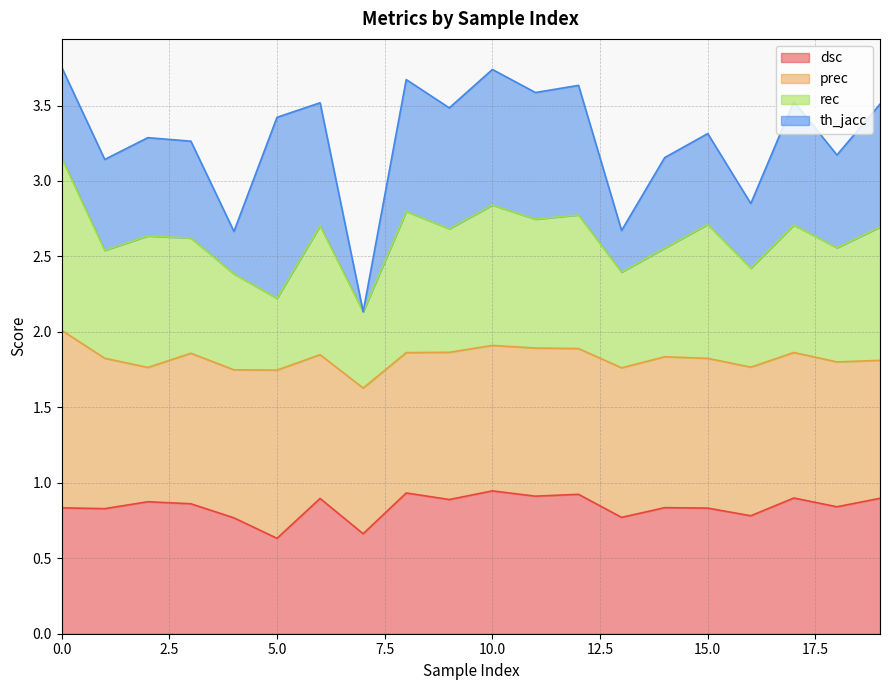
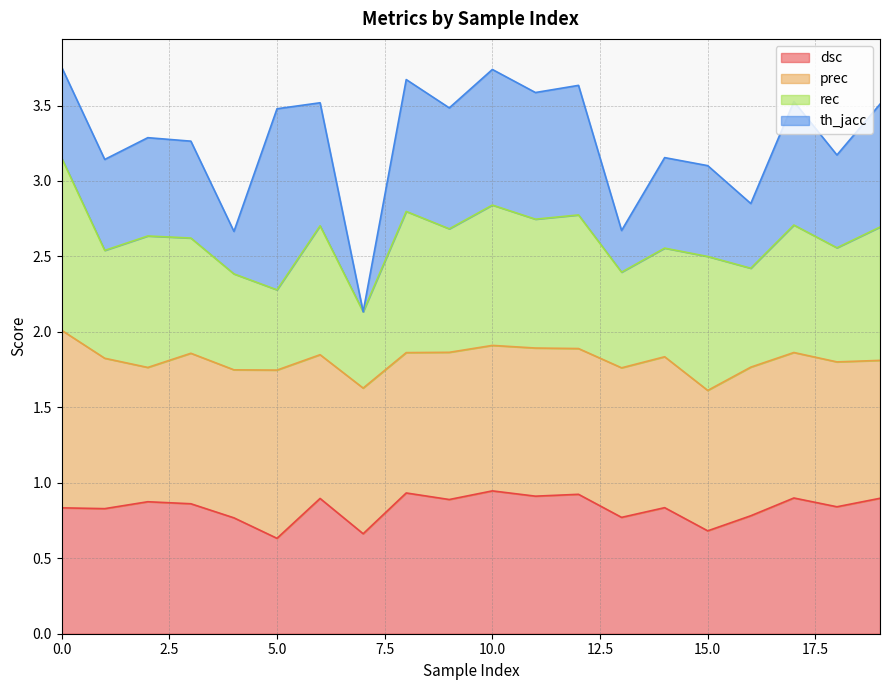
rec, 5.0: 0.48 -> 0.53
dsc, 15.0: 0.83 -> 0.68
prec, 15.0: 0.99 -> 0.93
